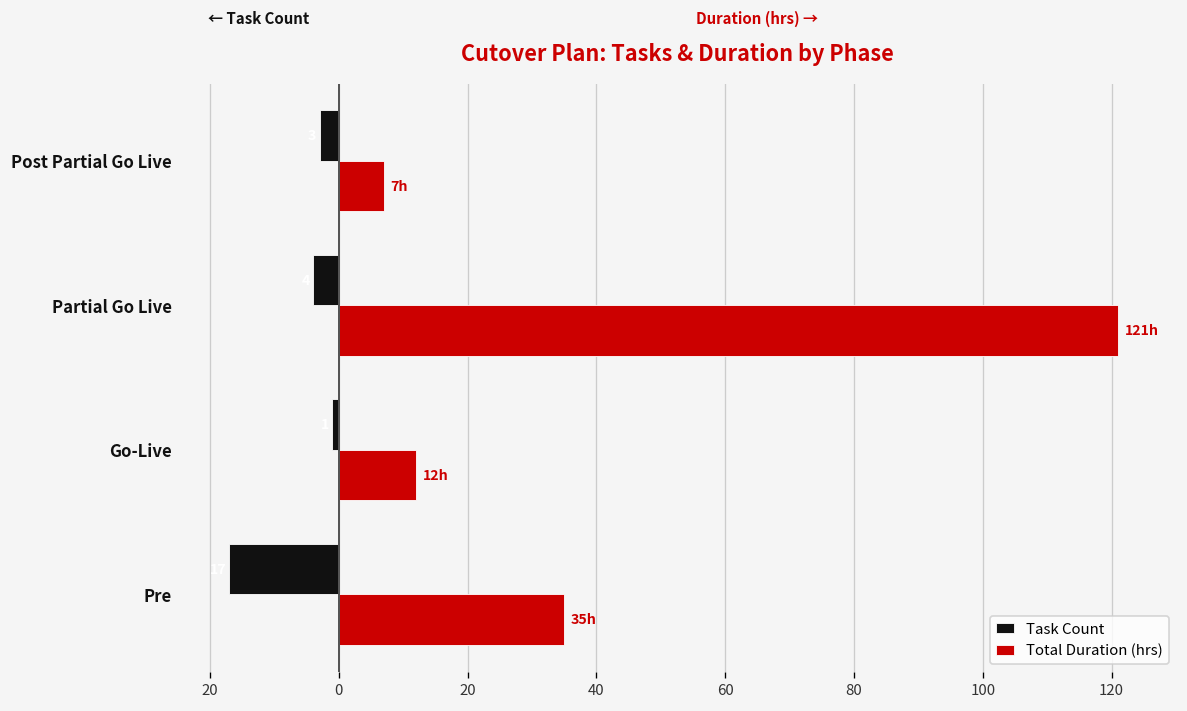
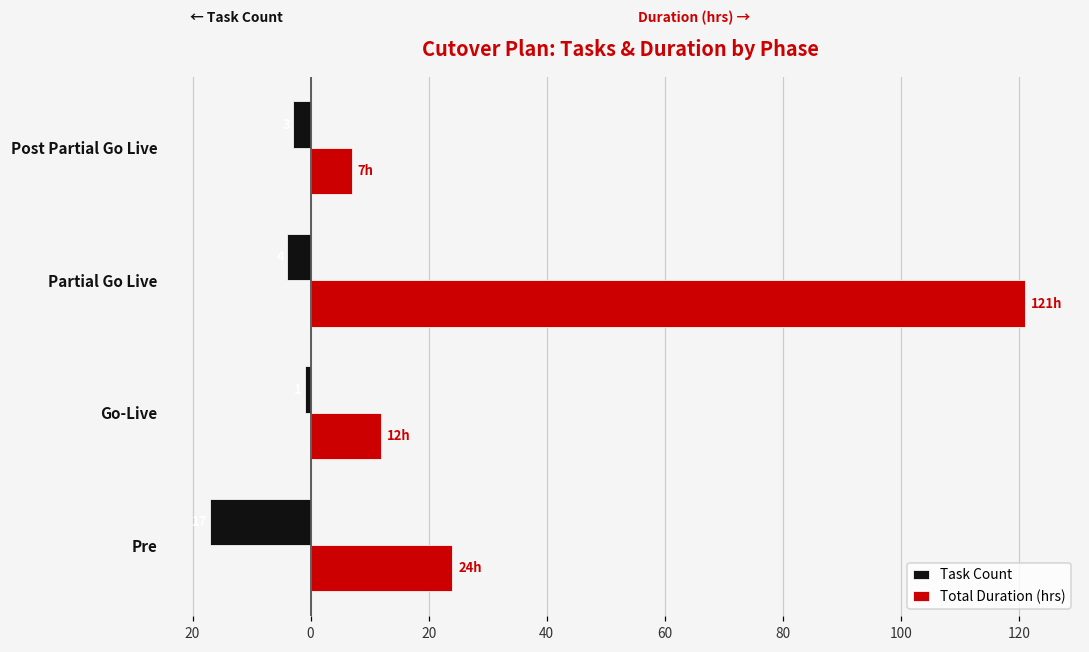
Total Duration (hrs), Pre: 35h -> 24h
